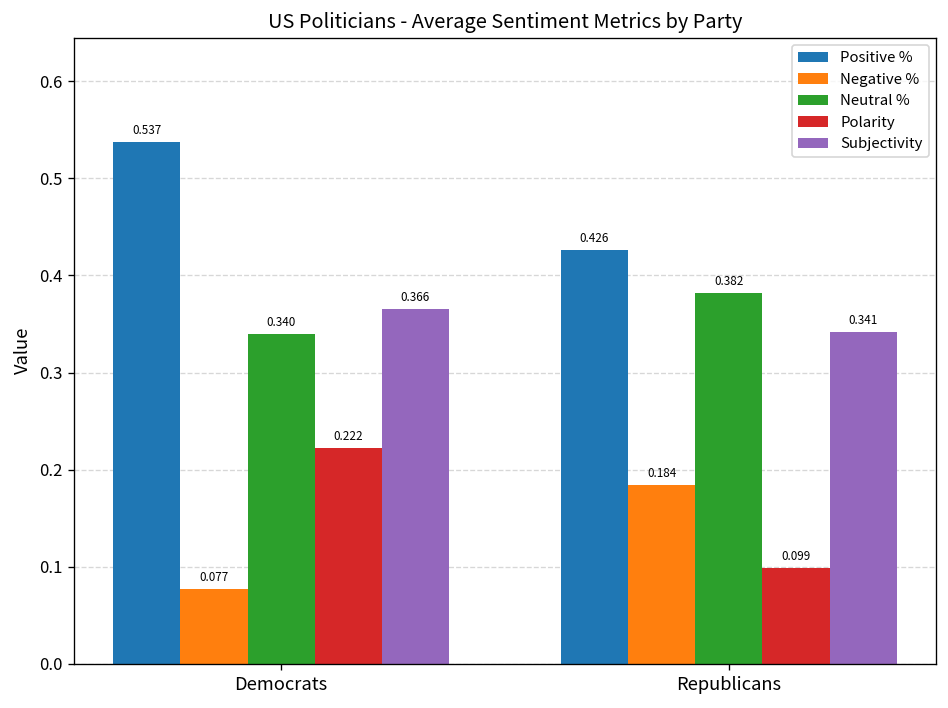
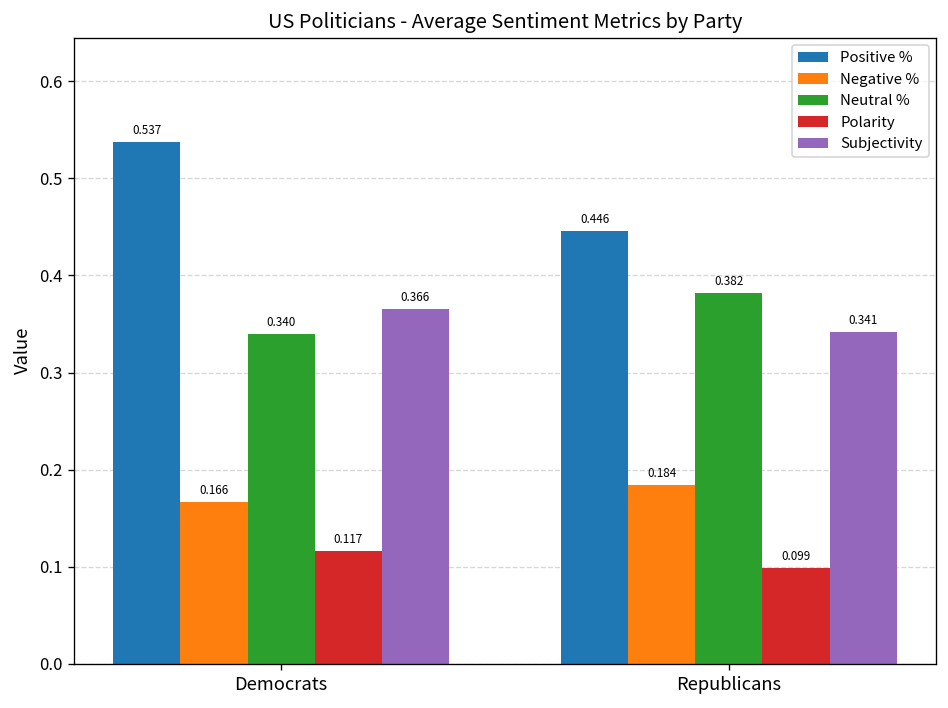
Negative %, Democrats: 0.077 -> 0.166
Polarity, Democrats: 0.222 -> 0.117
Positive %, Republicans: 0.426 -> 0.446
